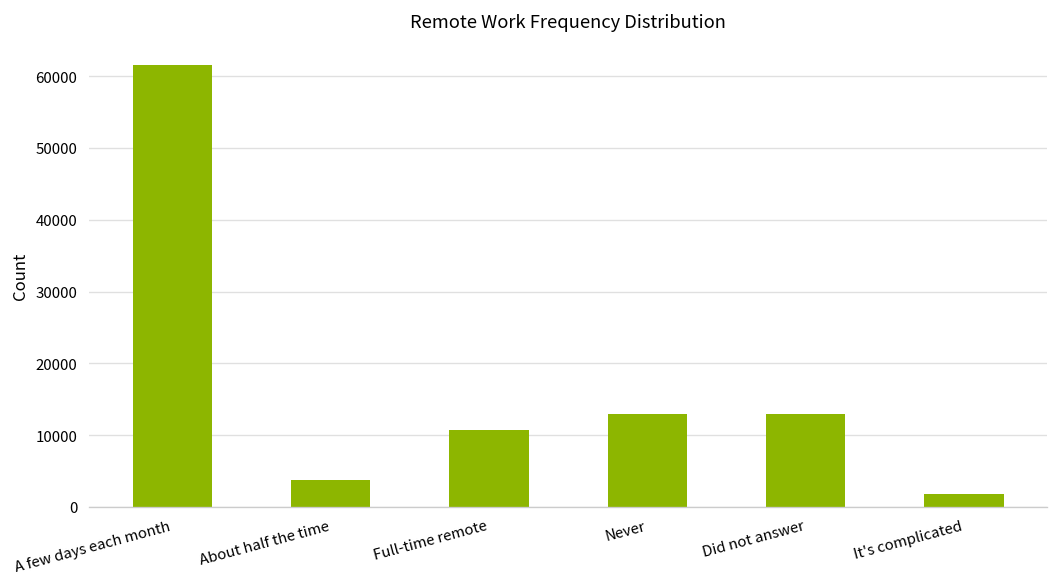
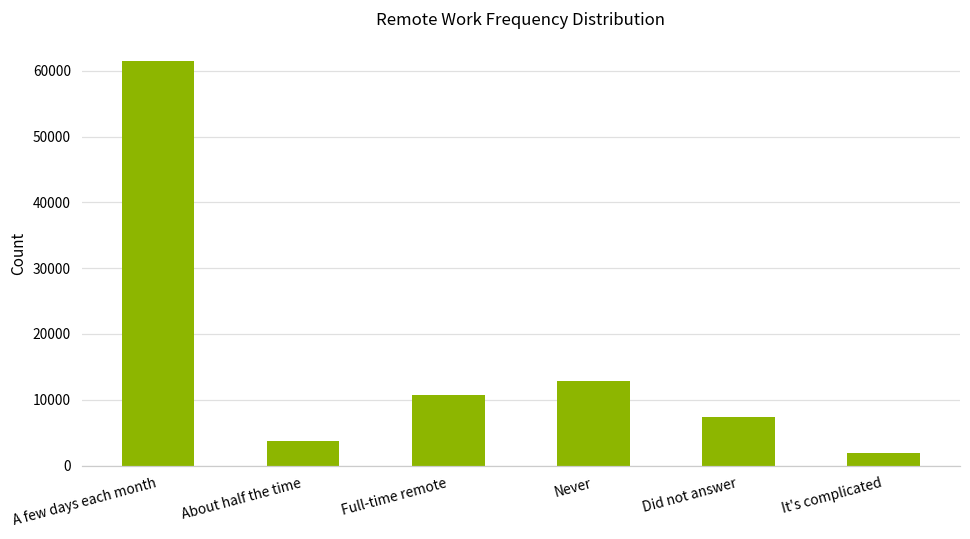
Did not answer: 13000 -> 7000
